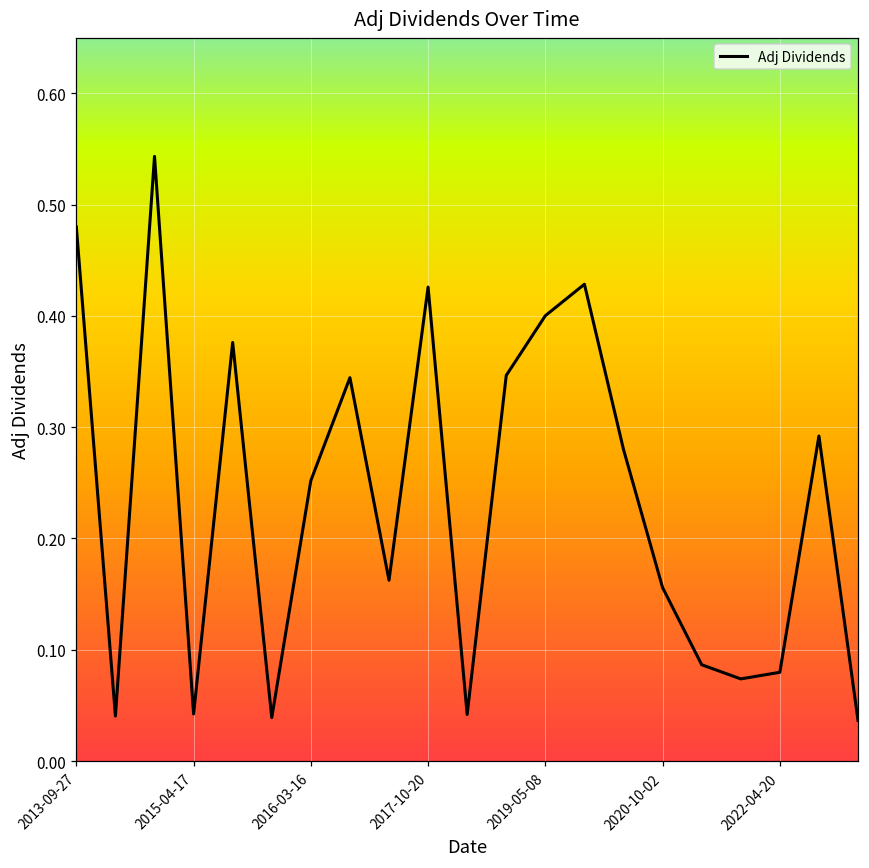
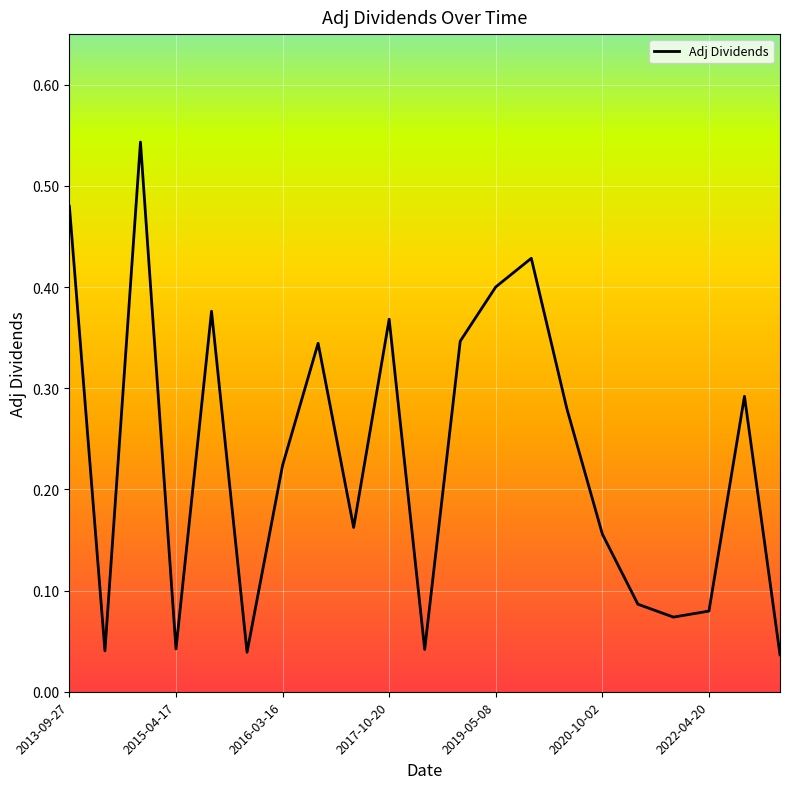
2016-03-16: 0.252 -> 0.224
2017-10-20: 0.426 -> 0.368
